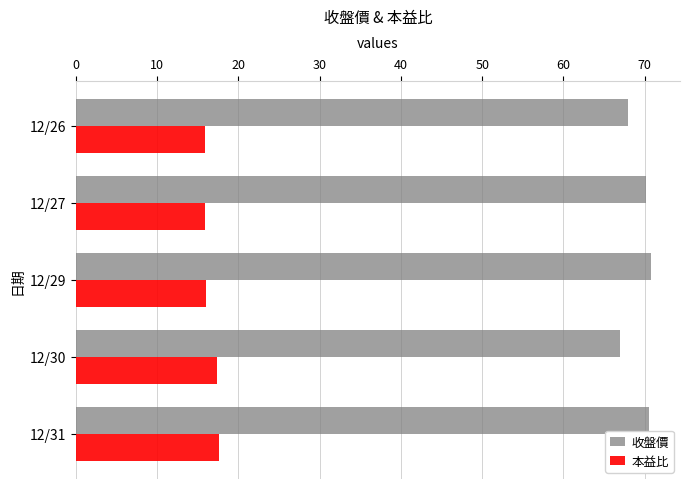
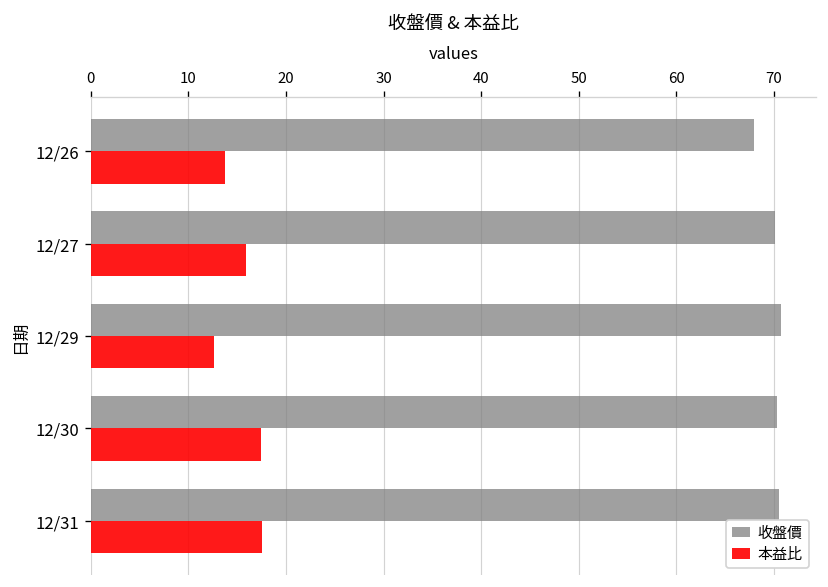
本益比, 12/26: 16 -> 14
本益比, 12/29: 16 -> 13
收盤價, 12/30: 67 -> 70
